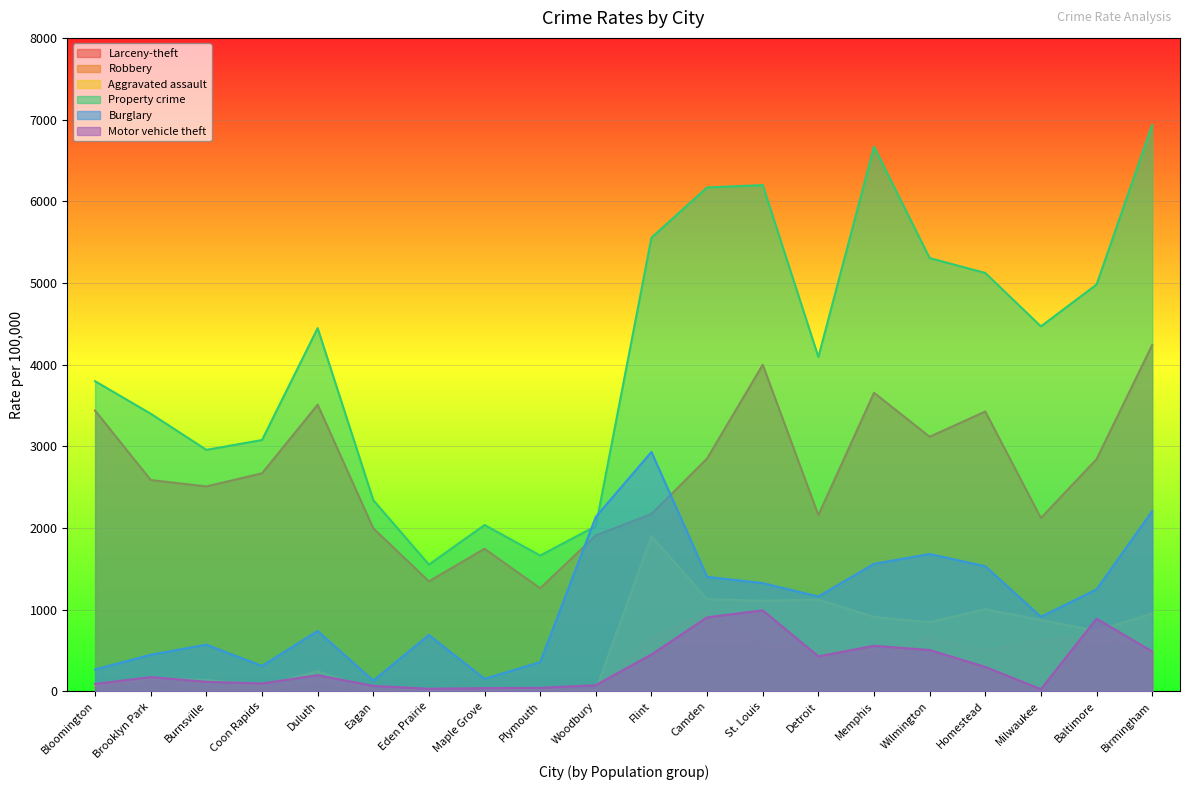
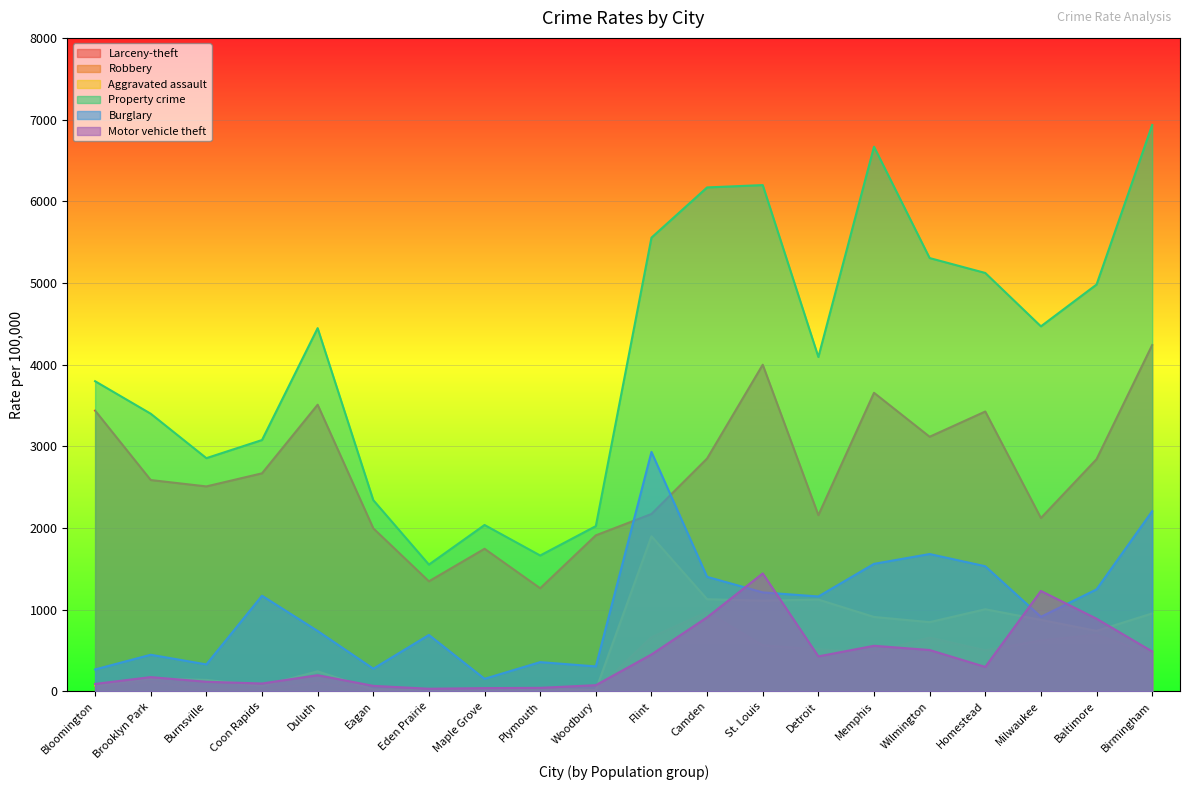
Property crime, Burnsville: 3000 -> 2900
Burglary, Burnsville: 600 -> 300
Burglary, Coon Rapids: 300 -> 1200
Burglary, Eagan: 100 -> 300
Burglary, Woodbury: 2100 -> 300
Burglary, St. Louis: 1300 -> 1200
Motor vehicle theft, St. Louis: 1000 -> 1400
Motor vehicle theft, Milwaukee: 0 -> 1200
